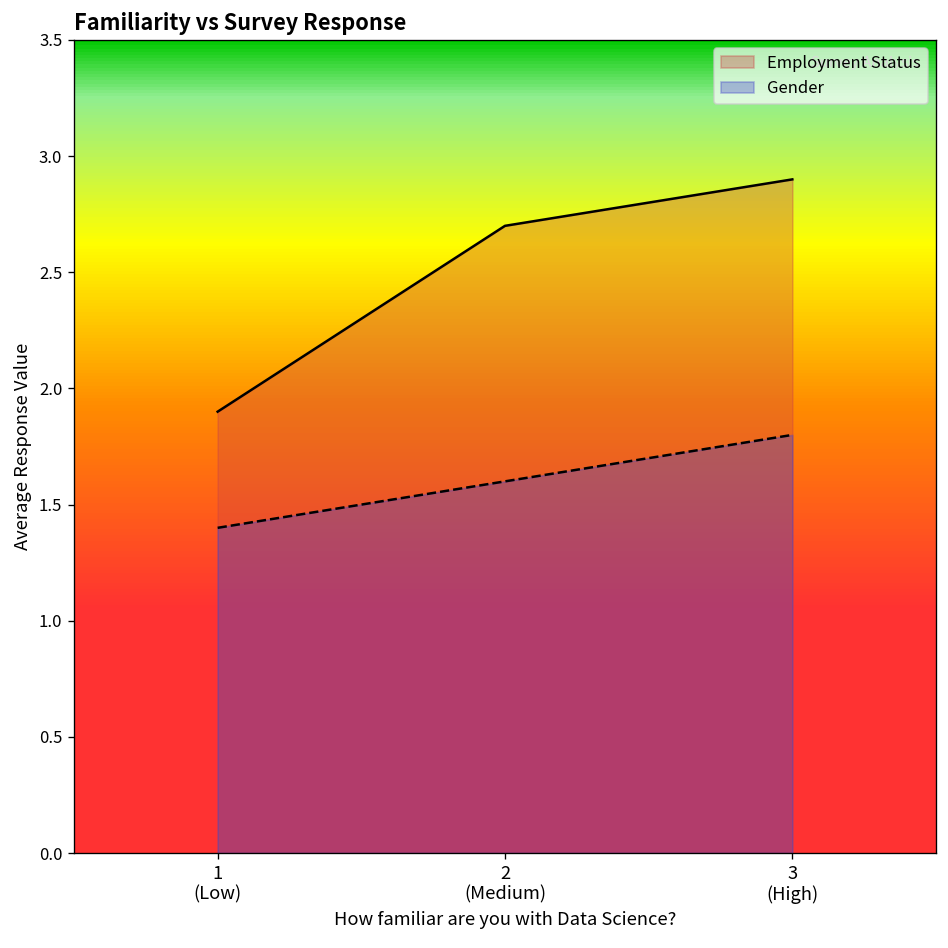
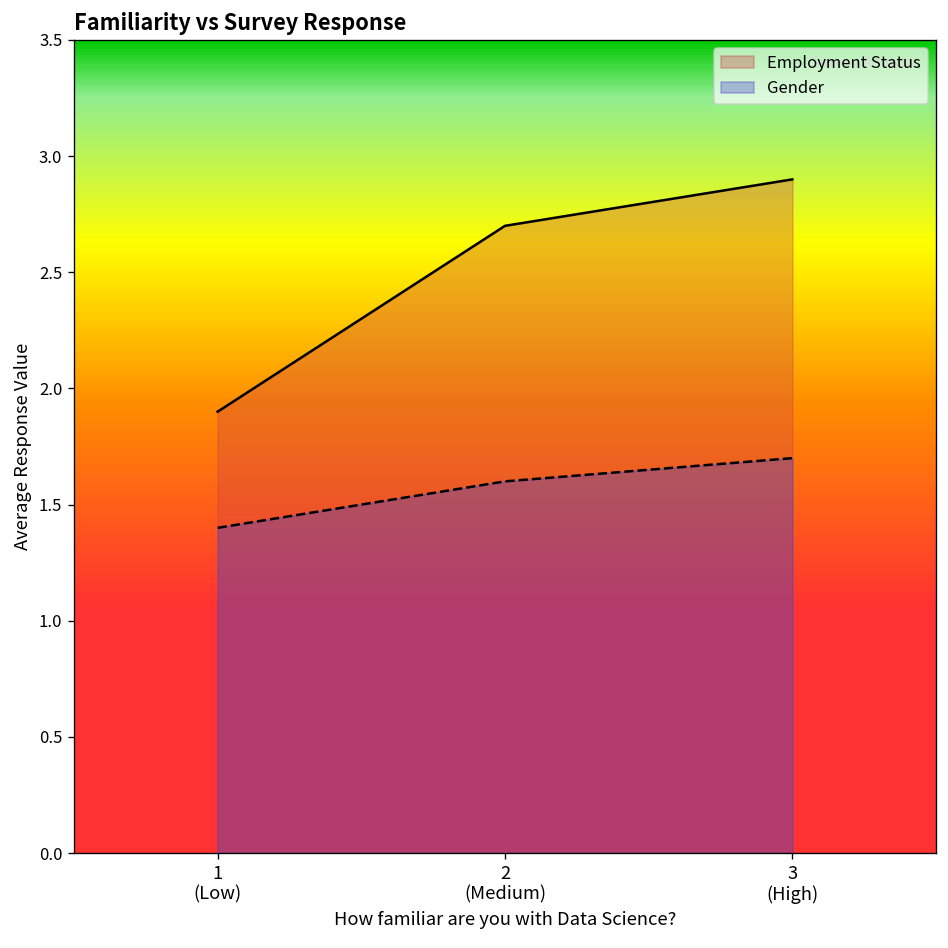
Gender, 3 (High): 1.8 -> 1.7
